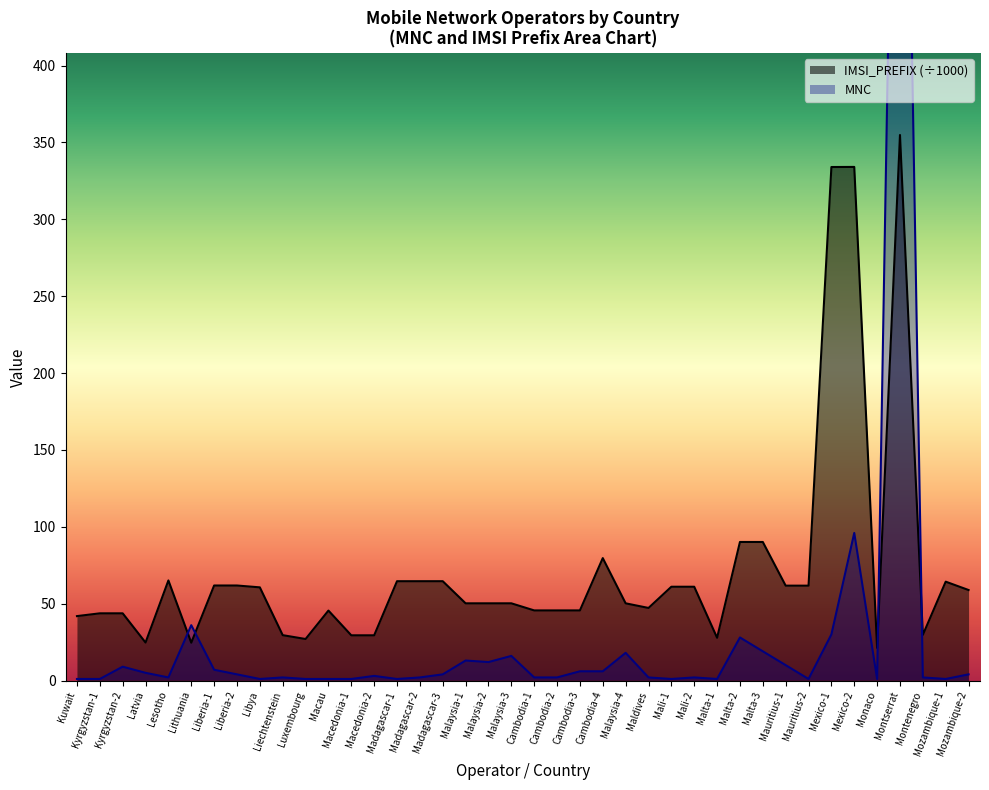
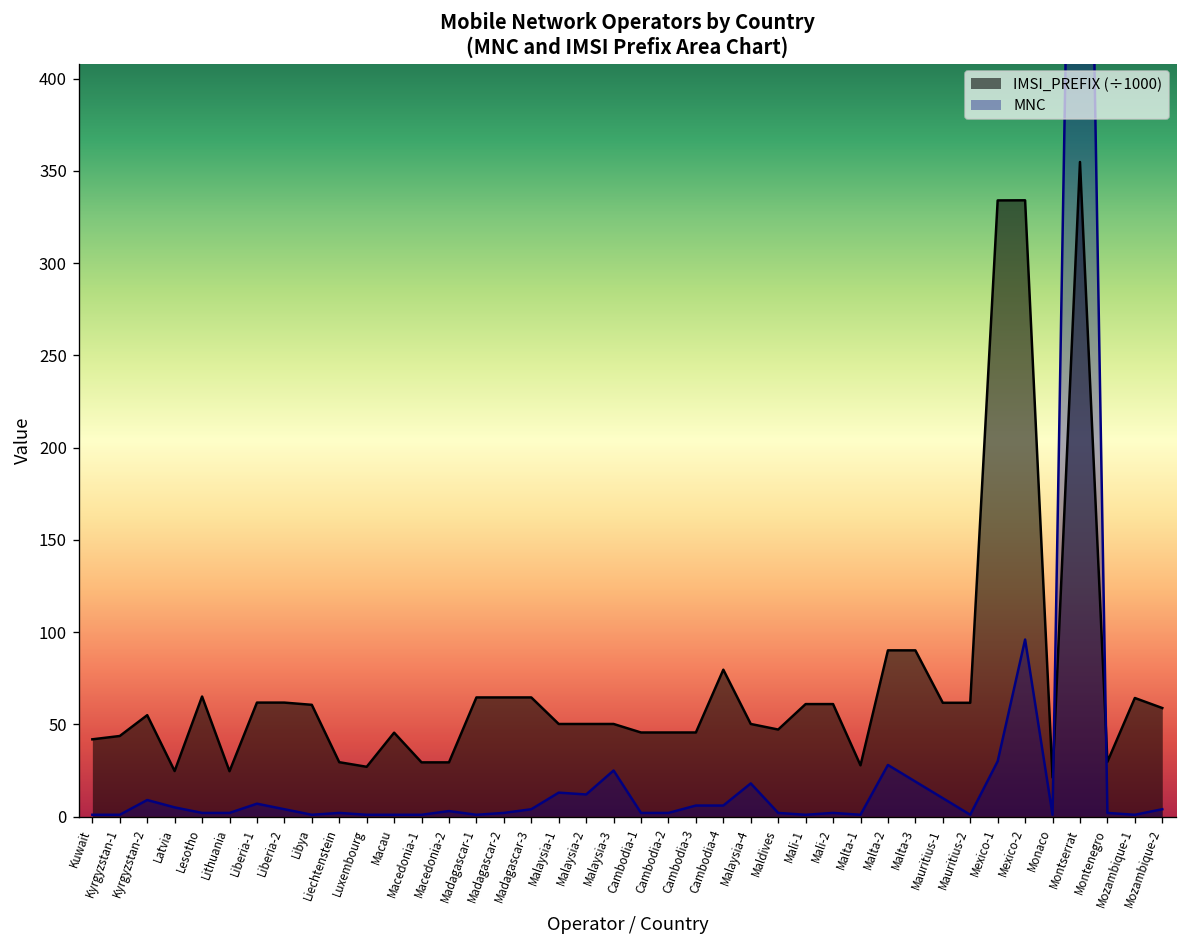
IMSI_PREFIX (÷1000), Kyrgyzstan-2: 44 -> 55
MNC, Lithuania: 36 -> 2
MNC, Malaysia-3: 16 -> 25
